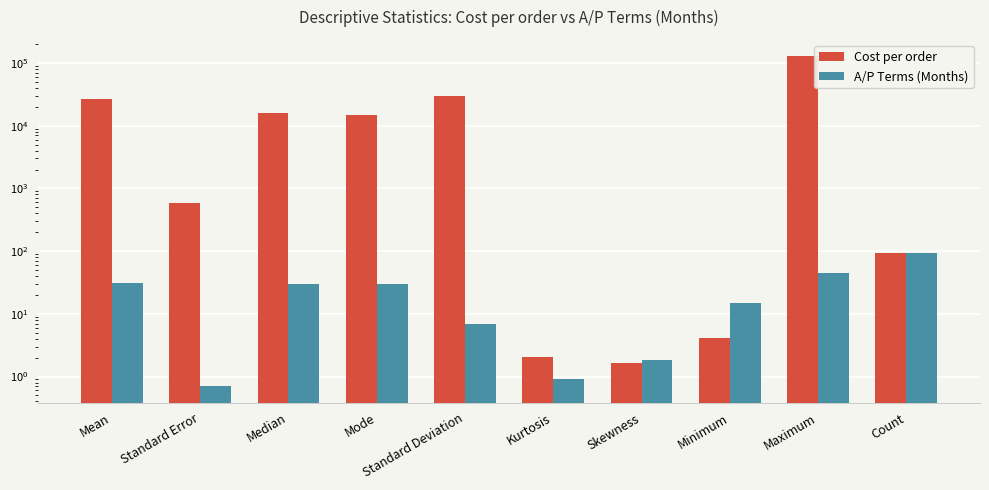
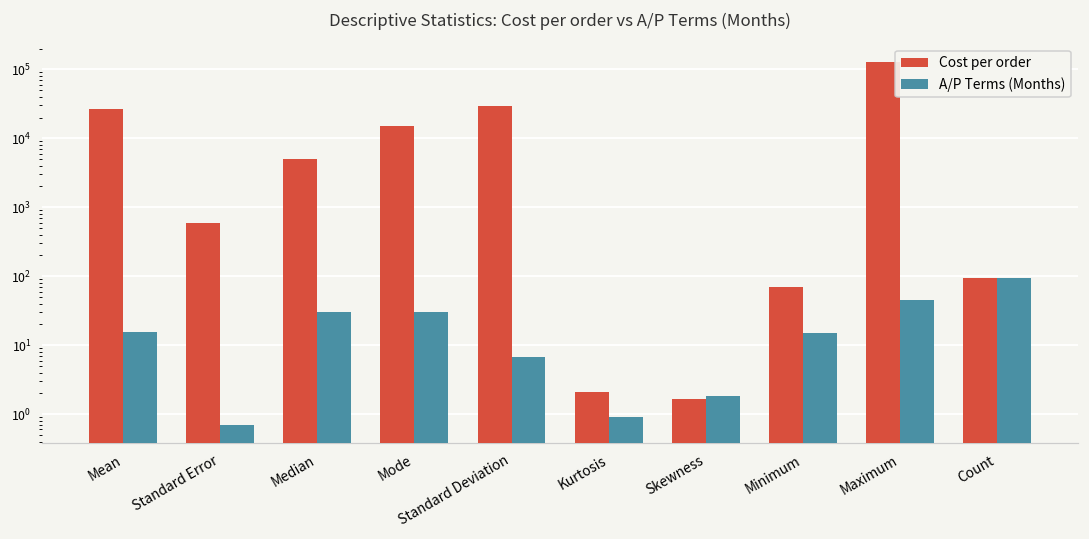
A/P Terms (Months), Mean: 30 -> 15
Cost per order, Median: 16000 -> 5000
Cost per order, Minimum: 4 -> 70
